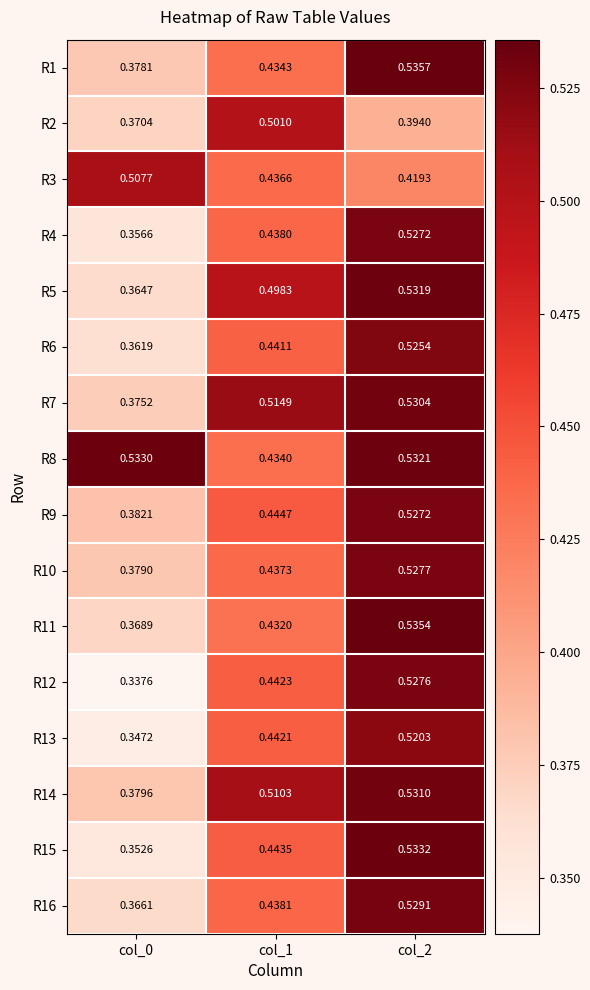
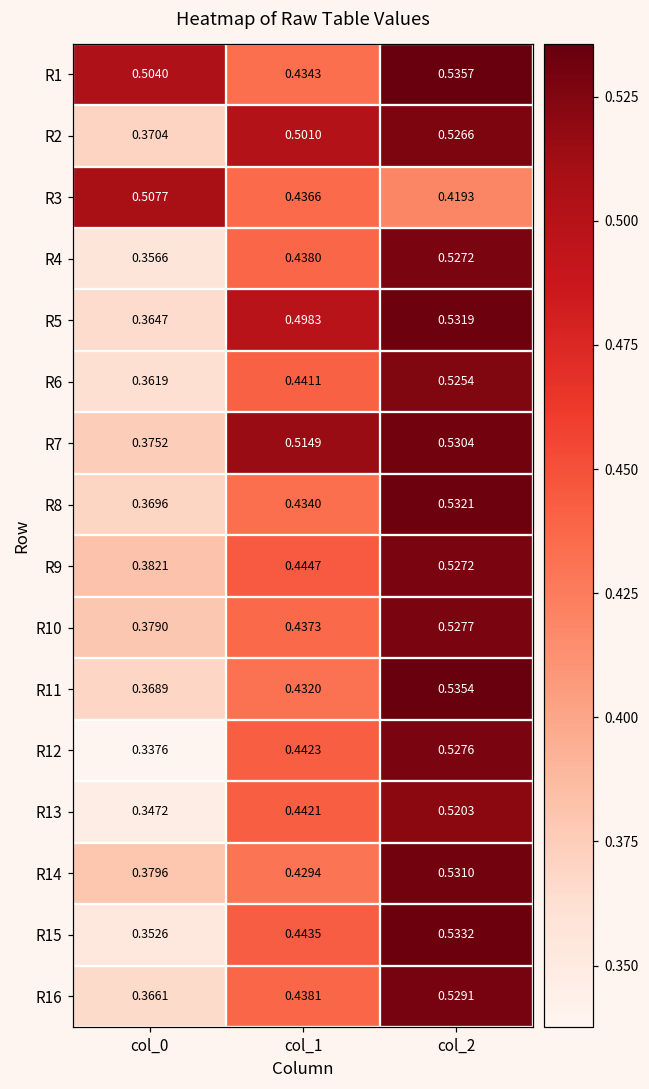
R1, col_0: 0.3781 -> 0.5040
R2, col_2: 0.3940 -> 0.5266
R8, col_0: 0.5330 -> 0.3696
R14, col_1: 0.5103 -> 0.4294
